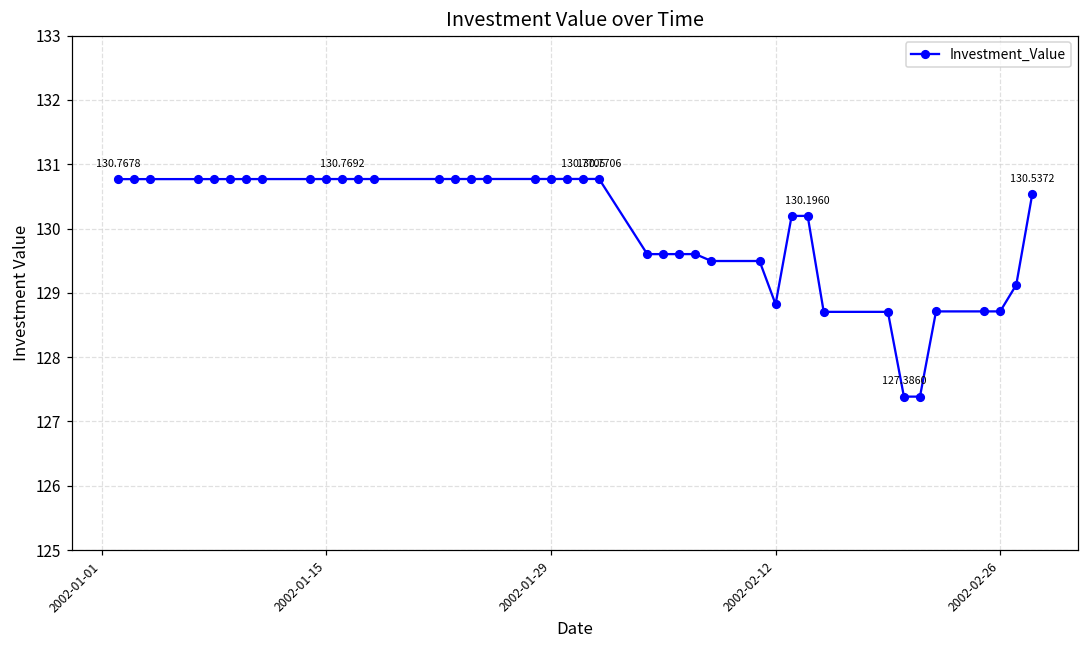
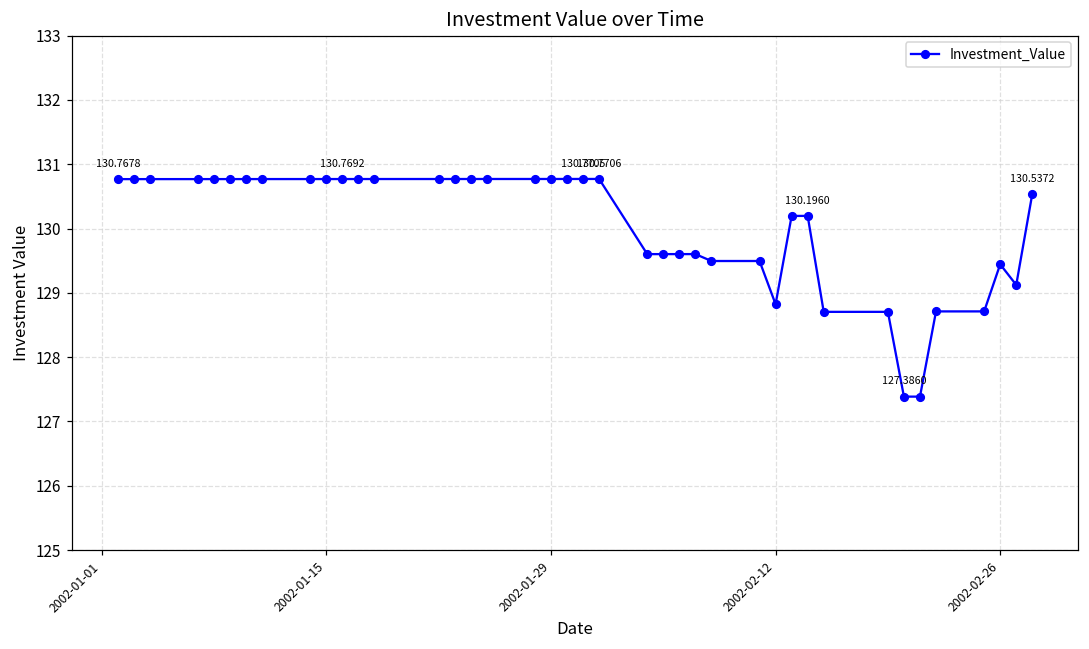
2002-02-26: 128.7 -> 129.4
